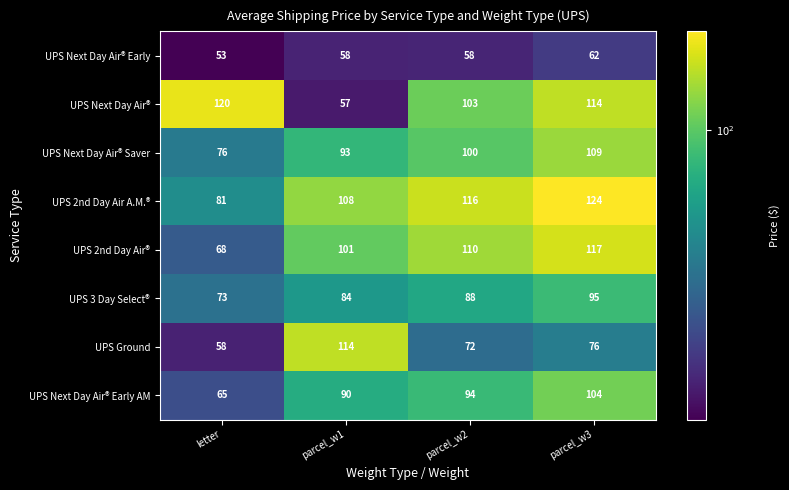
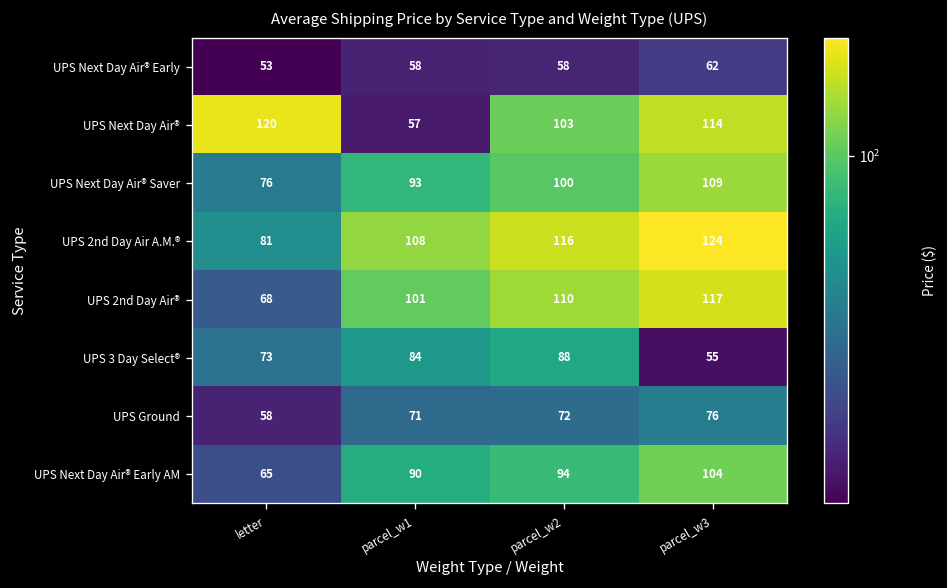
UPS 3 Day Select®, parcel_w3: 95 -> 55
UPS Ground, parcel_w1: 114 -> 71
